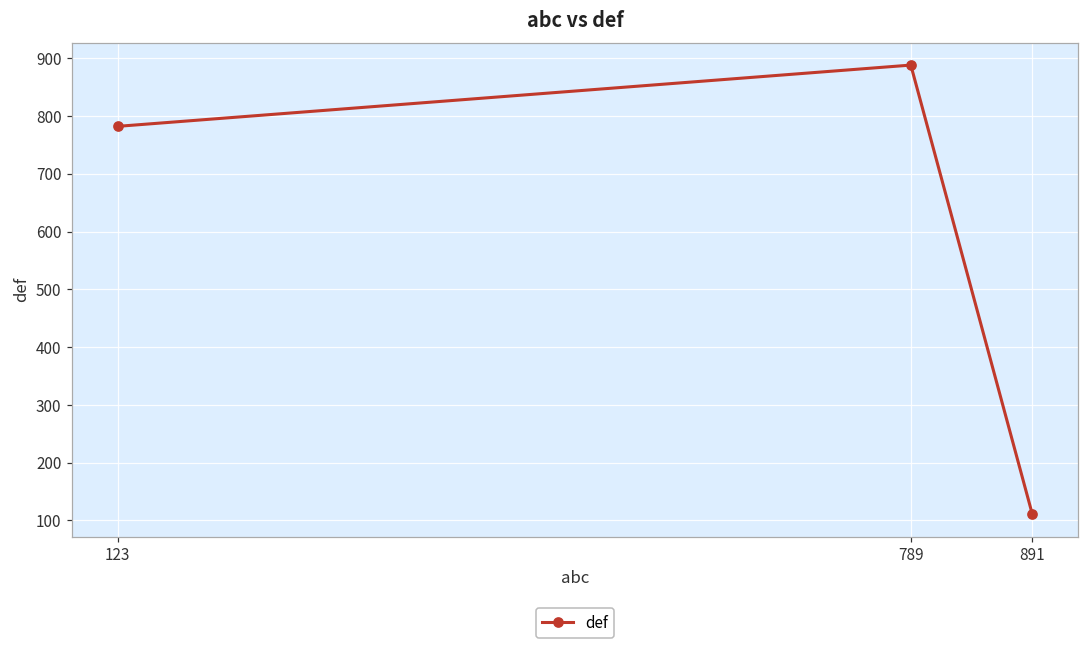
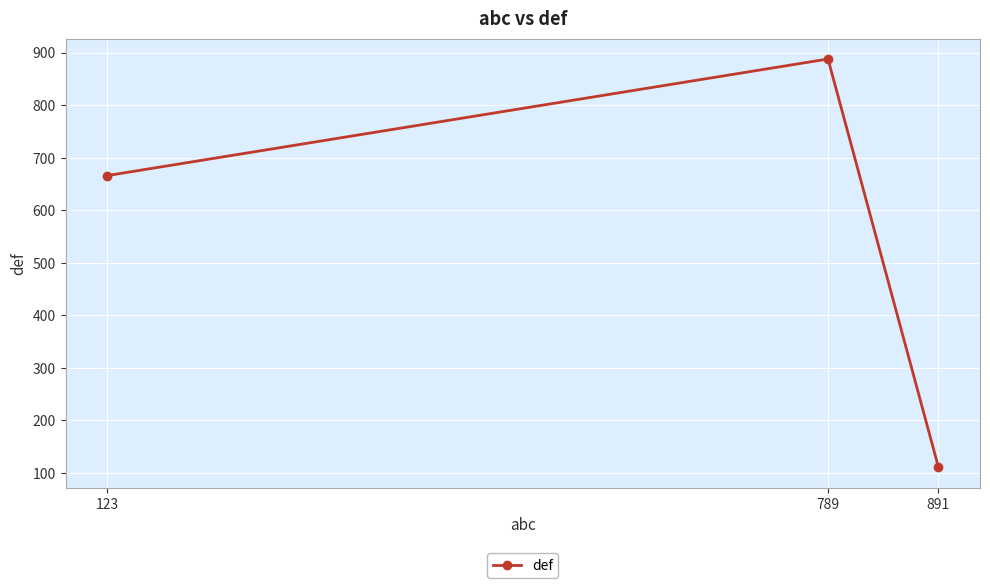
123: 780 -> 670
